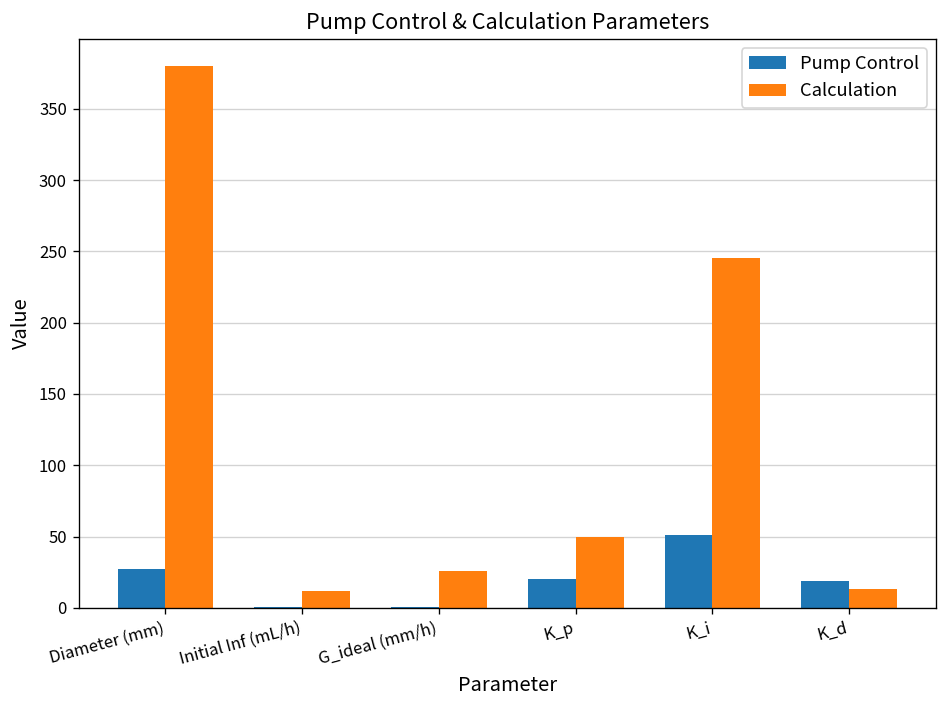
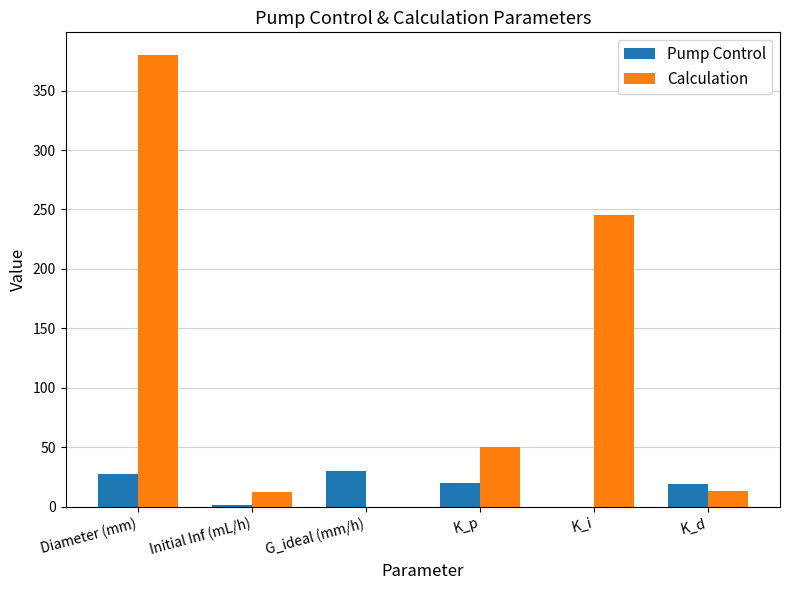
Pump Control, G_ideal (mm/h): 1 -> 30
Calculation, G_ideal (mm/h): 26 -> 0
Pump Control, K_i: 51 -> 0
